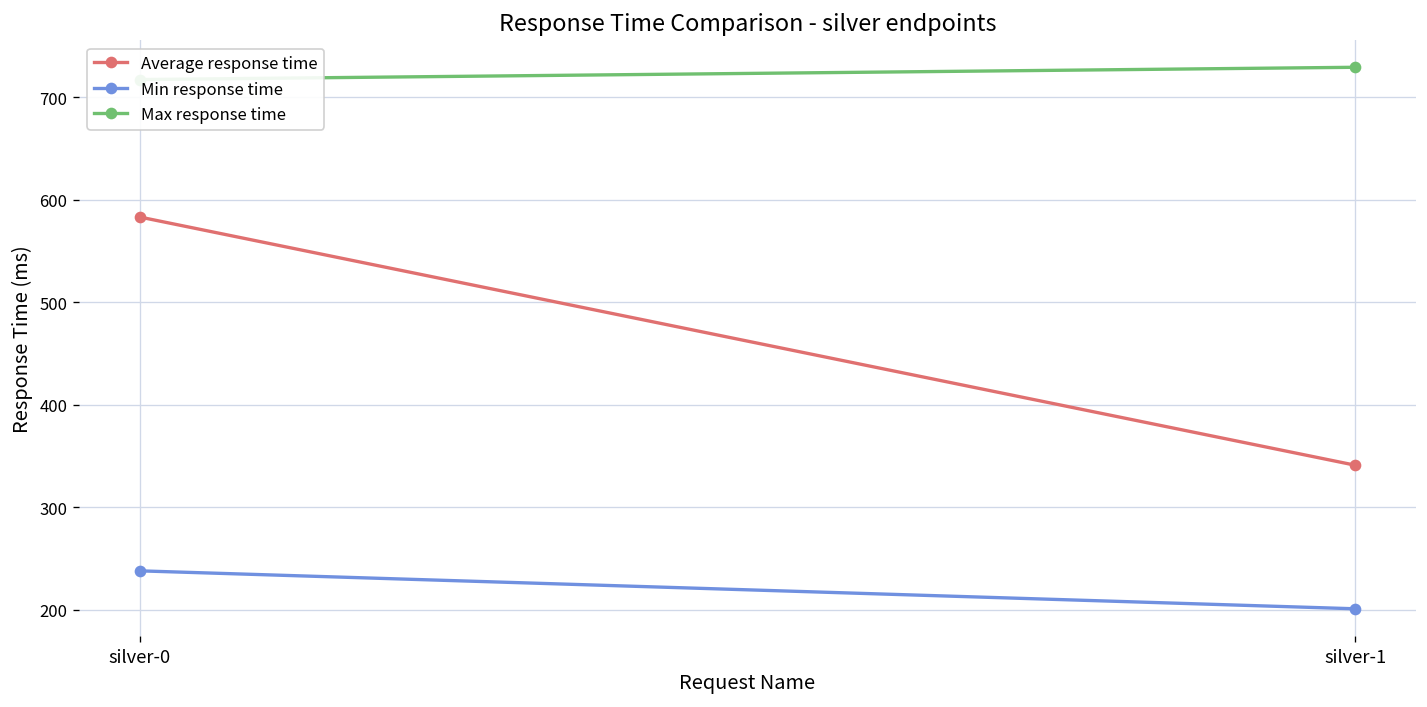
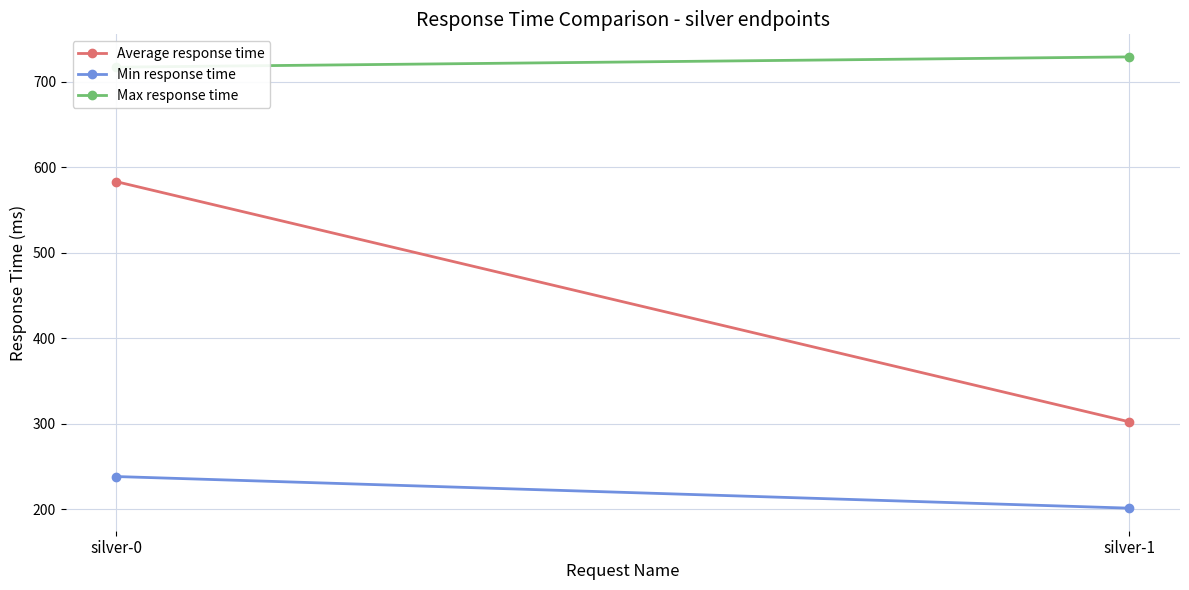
Average response time, silver-1: 340 -> 300
